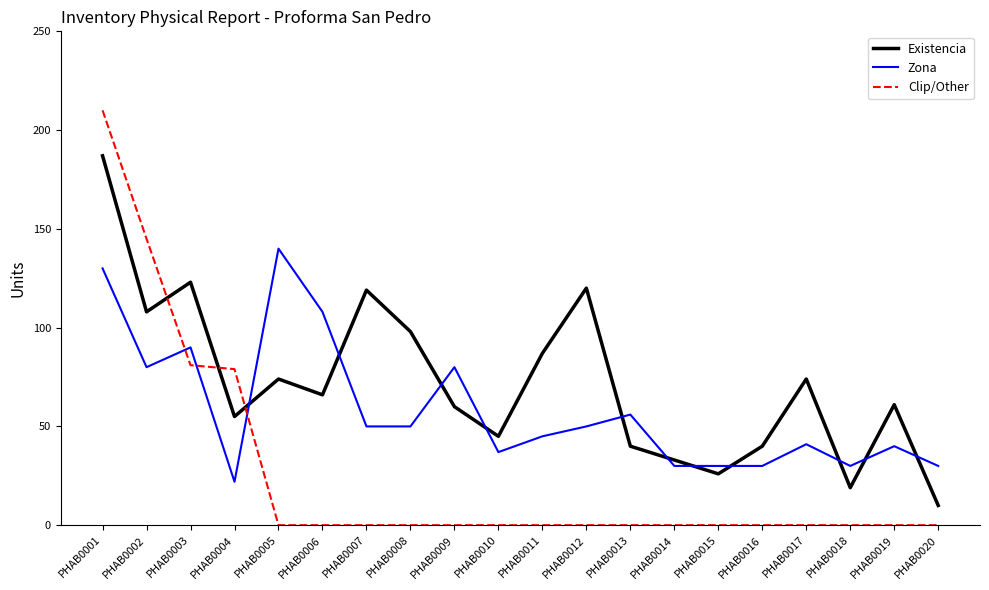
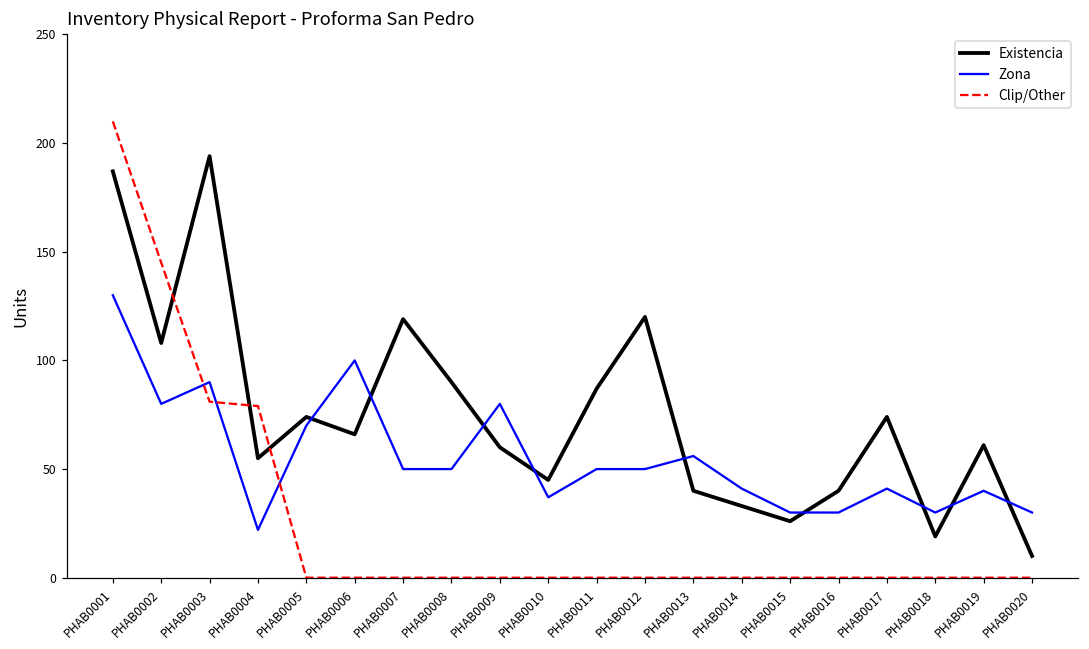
Existencia, PHAB0003: 123 -> 194
Zona, PHAB0005: 140 -> 70
Zona, PHAB0006: 108 -> 100
Existencia, PHAB0008: 98 -> 90
Zona, PHAB0011: 45 -> 50
Zona, PHAB0014: 30 -> 41
